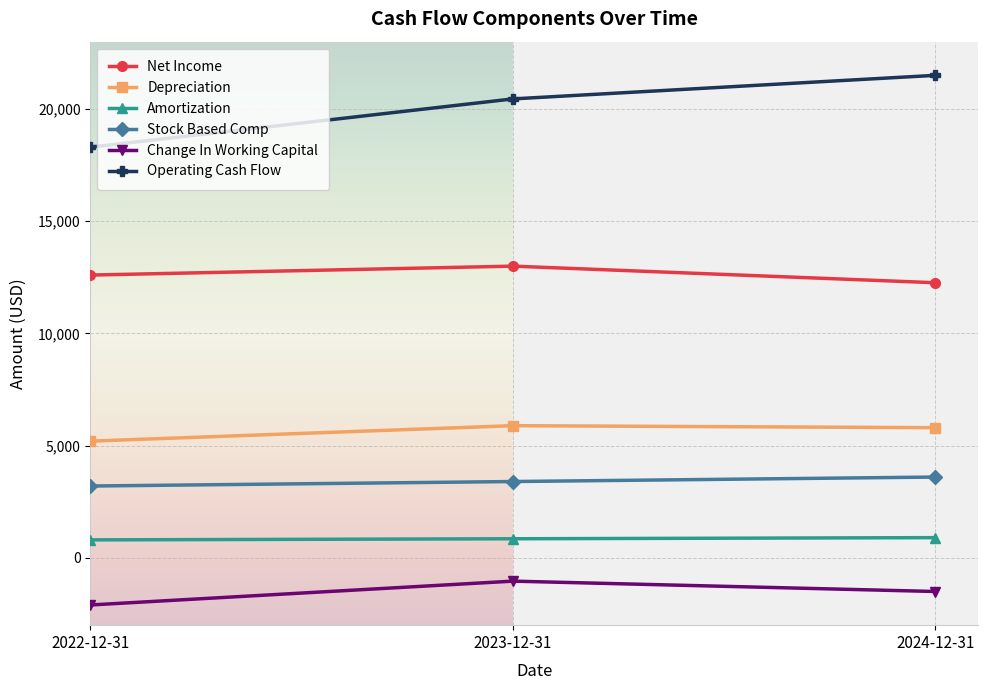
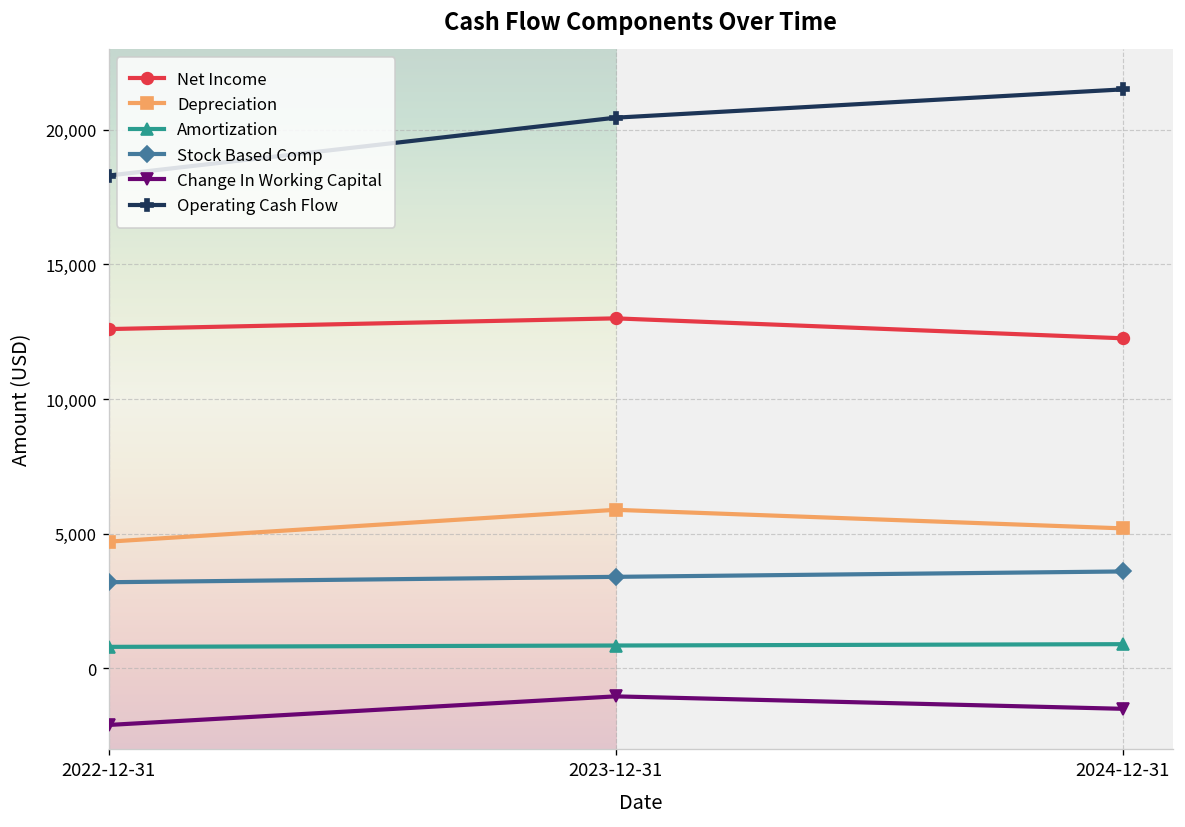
Depreciation, 2022-12-31: 5,200 -> 4,700
Depreciation, 2024-12-31: 5,800 -> 5,200
